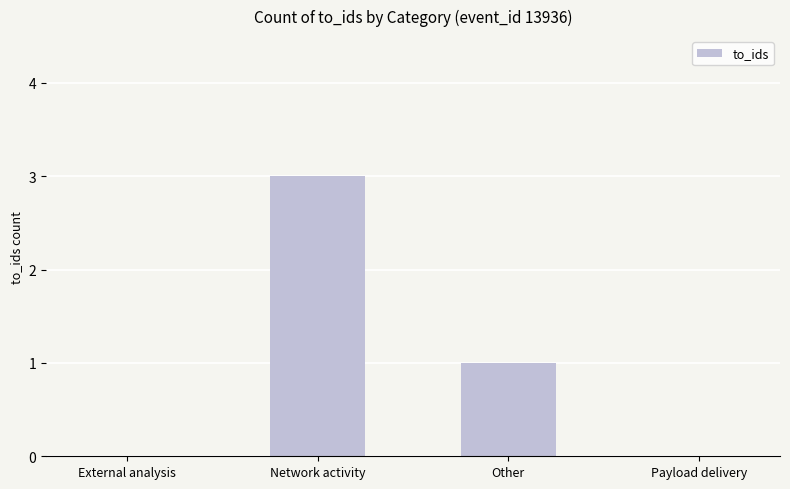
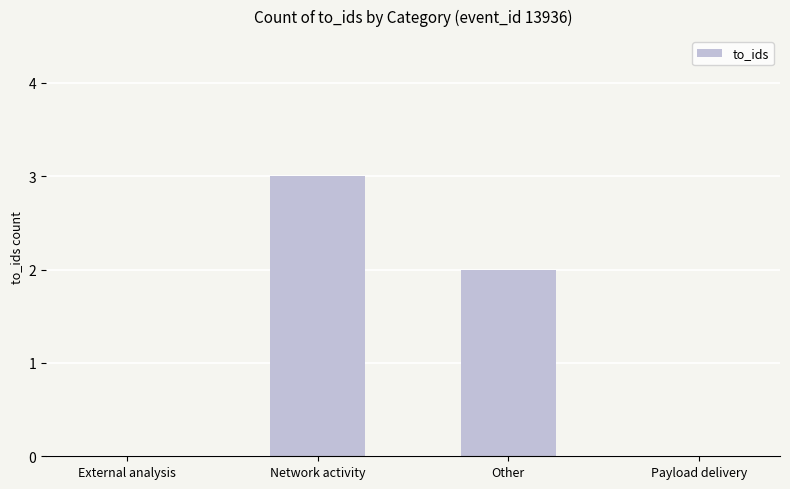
Other: 1 -> 2
